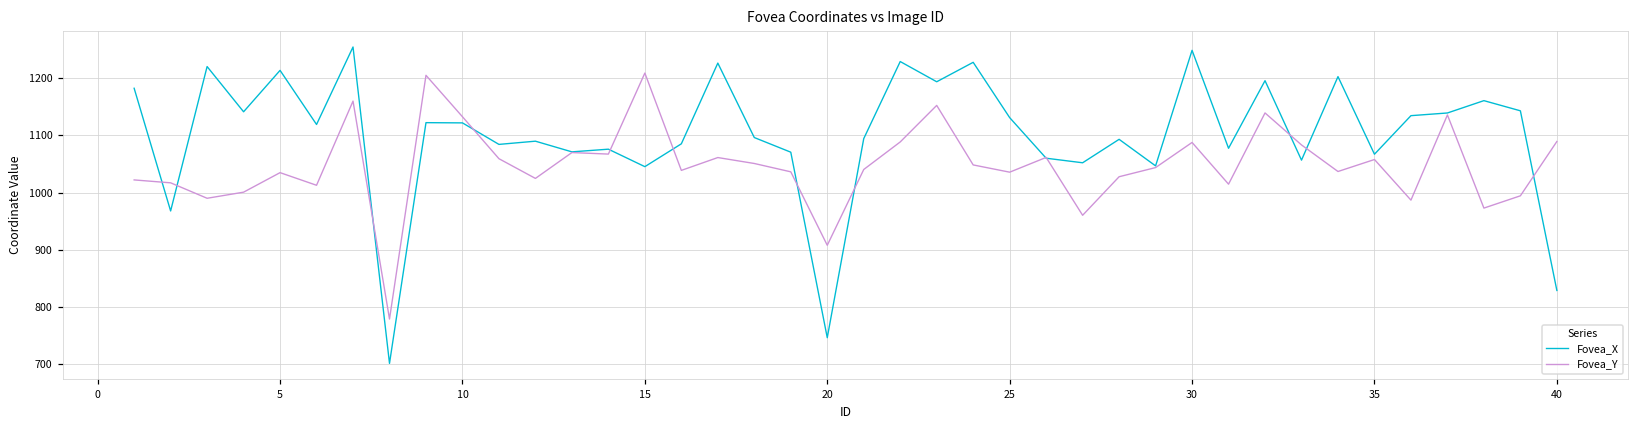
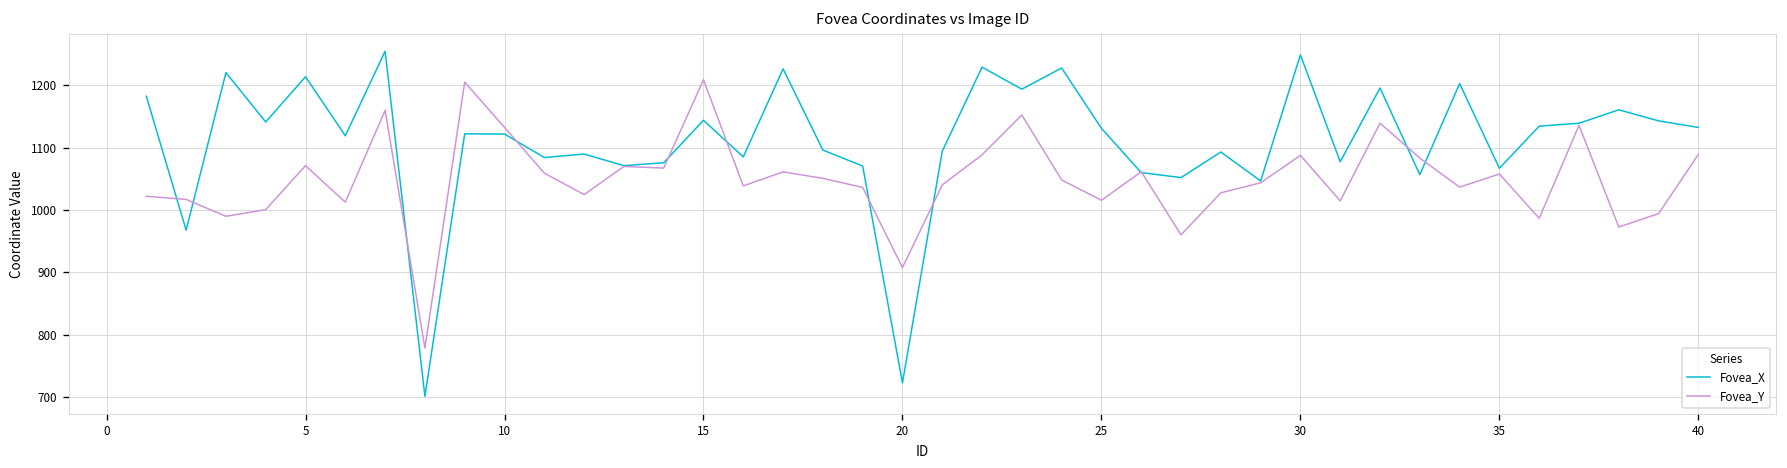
Fovea_Y, 5: 1030 -> 1070
Fovea_X, 15: 1050 -> 1140
Fovea_X, 20: 750 -> 720
Fovea_Y, 25: 1040 -> 1020
Fovea_X, 40: 830 -> 1130
